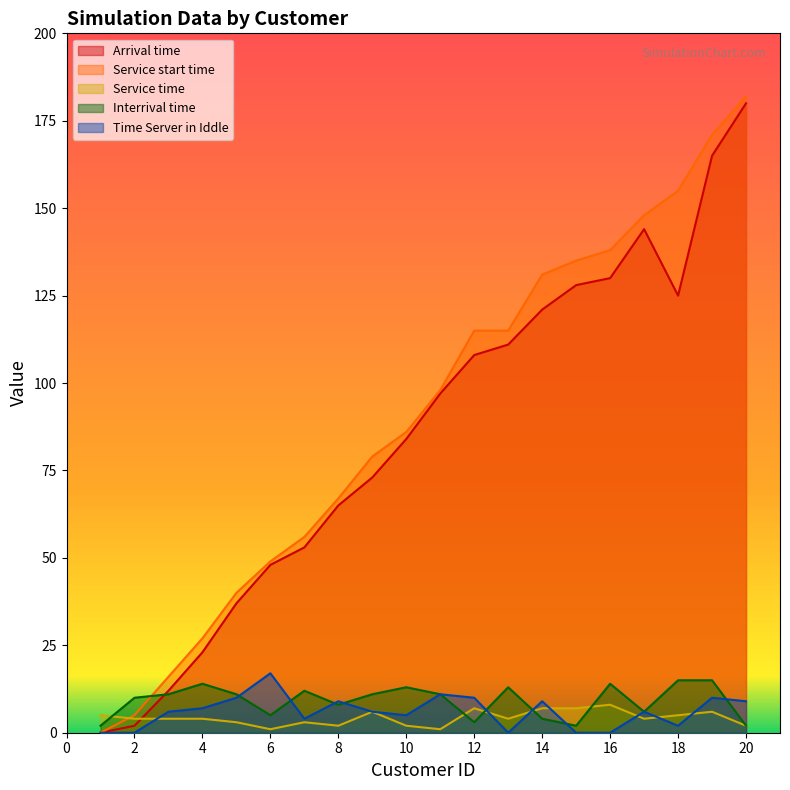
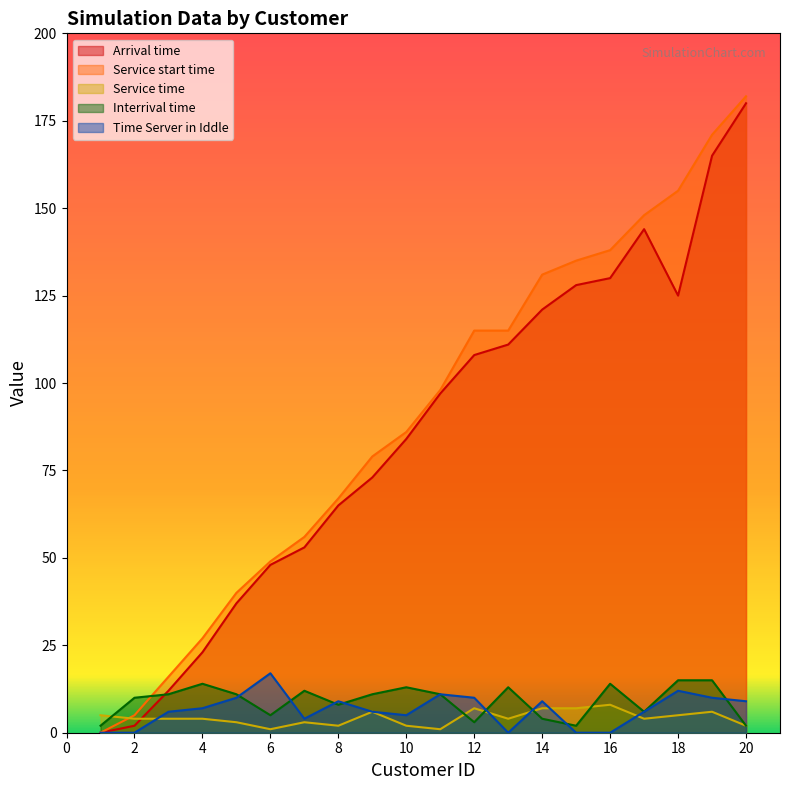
Time Server in Iddle, 18: 2 -> 12
